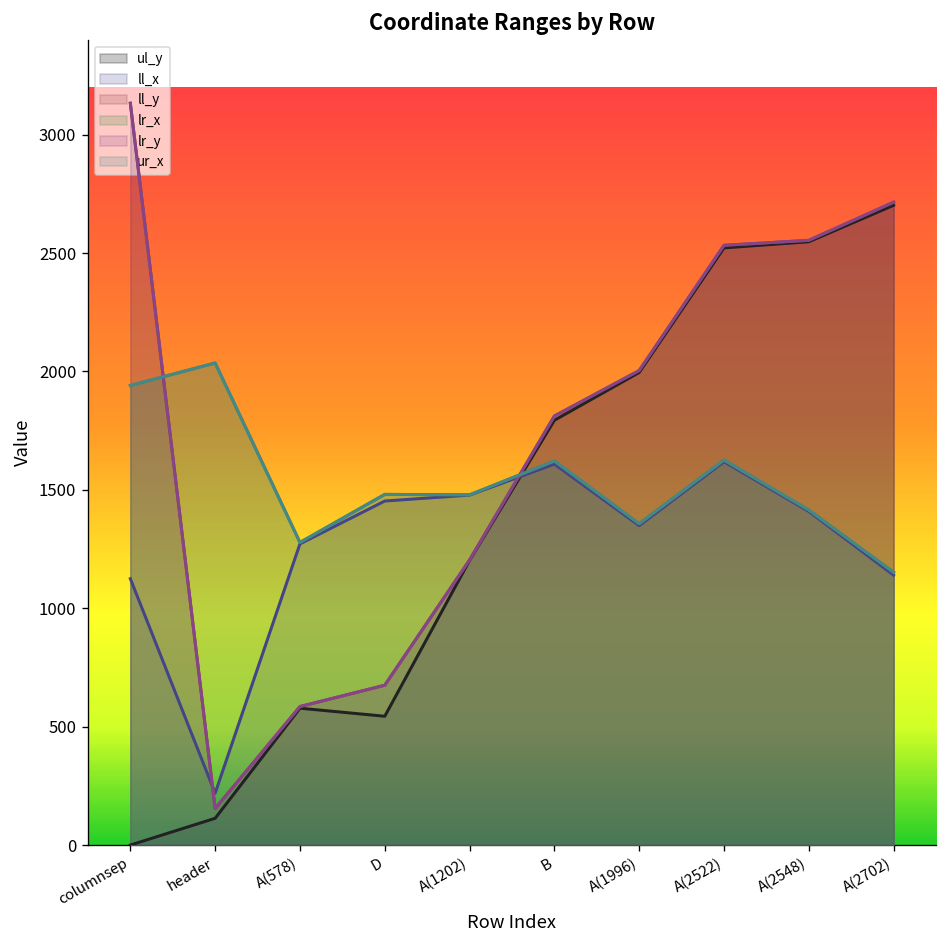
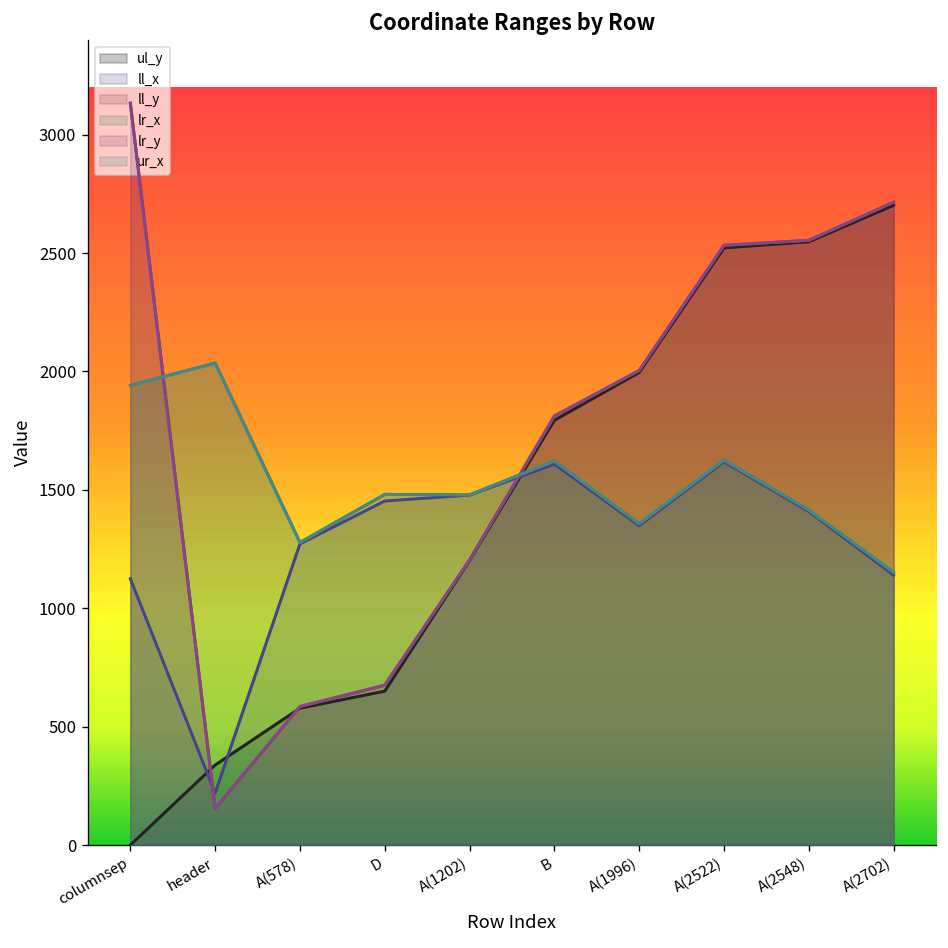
ul_y, header: 110 -> 340
ul_y, D: 540 -> 650
